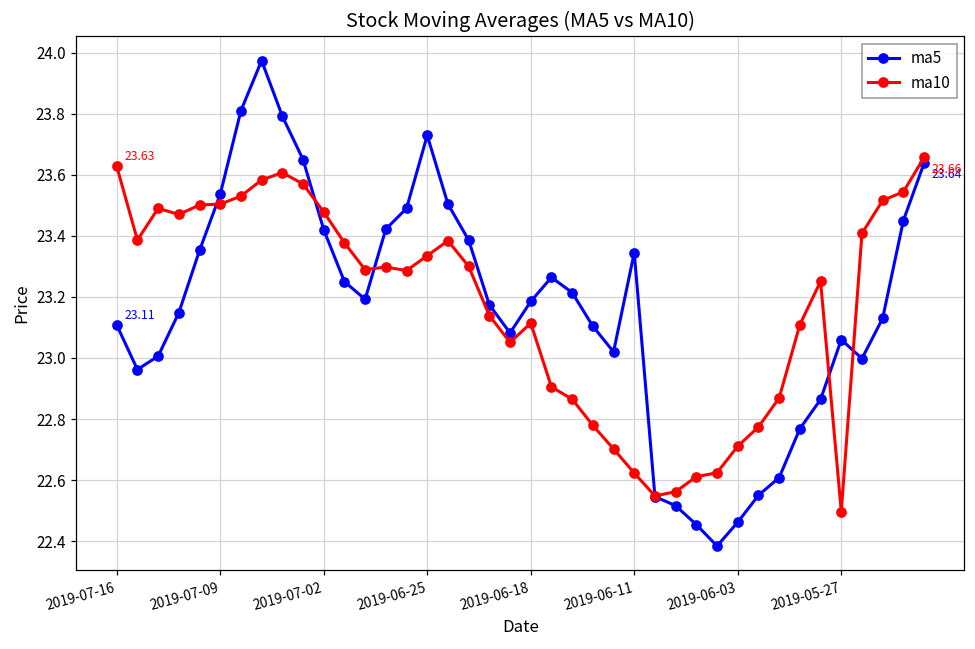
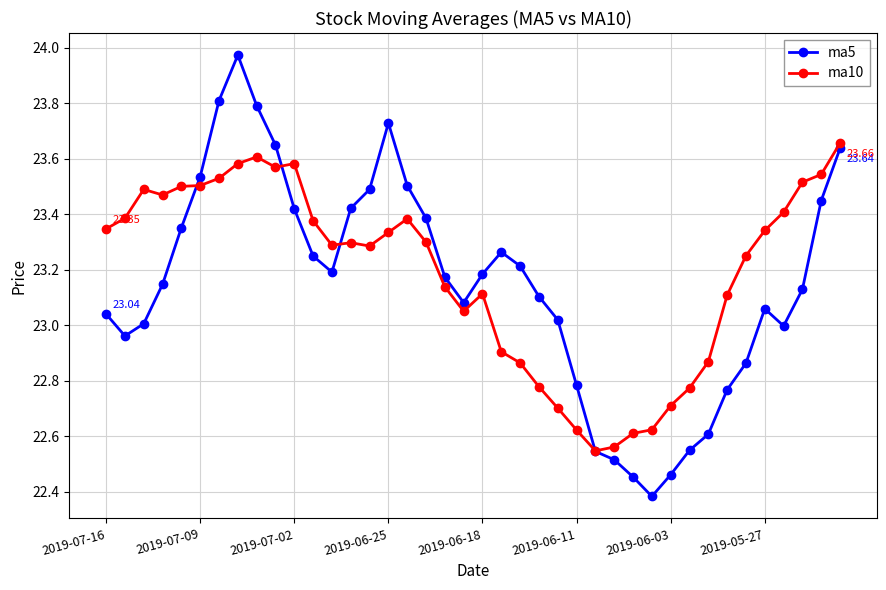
ma5, 2019-07-16: 23.11 -> 23.04
ma10, 2019-07-16: 23.63 -> 23.35
ma10, 2019-07-02: 23.48 -> 23.58
ma5, 2019-06-11: 23.35 -> 22.78
ma10, 2019-05-27: 22.50 -> 23.34
